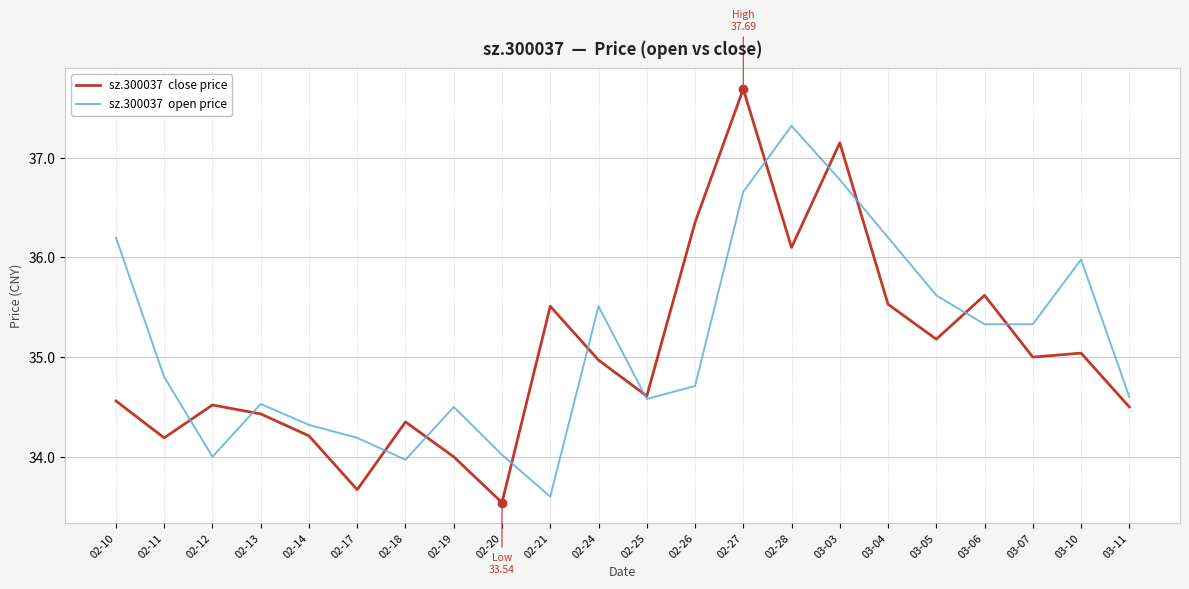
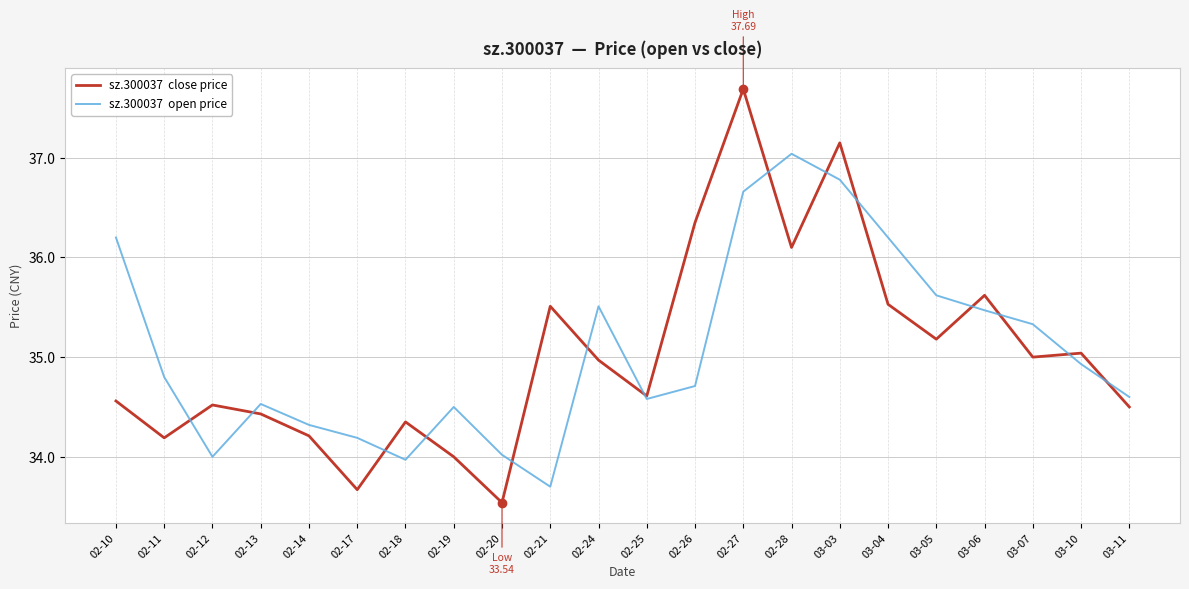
sz.300037 open price, 02-21: 33.6 -> 33.7
sz.300037 open price, 02-28: 37.3 -> 37.0
sz.300037 open price, 03-06: 35.3 -> 35.5
sz.300037 open price, 03-10: 36.0 -> 34.9
